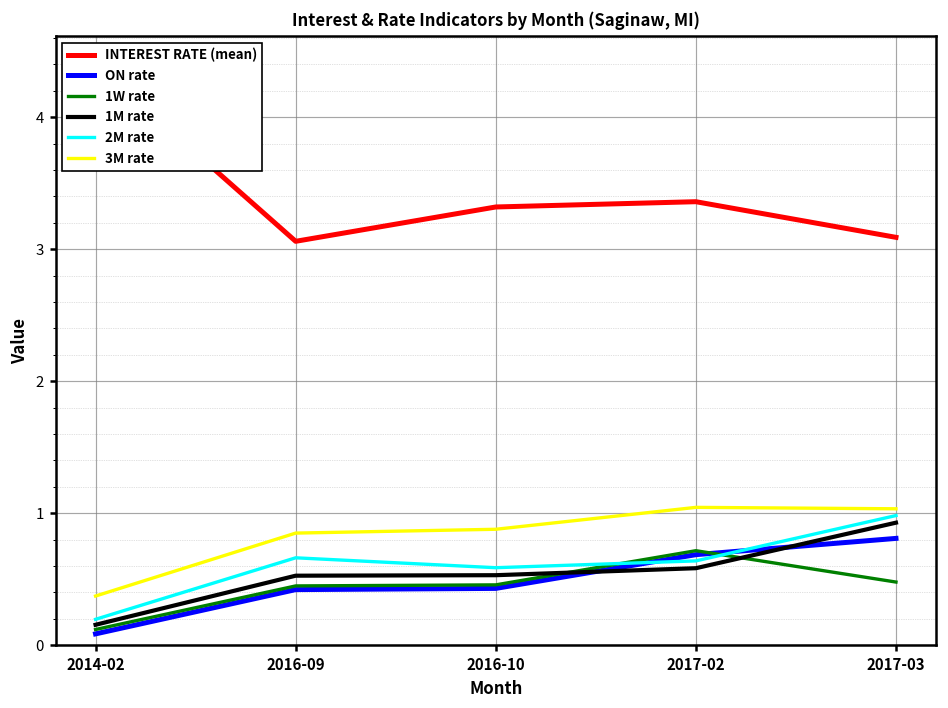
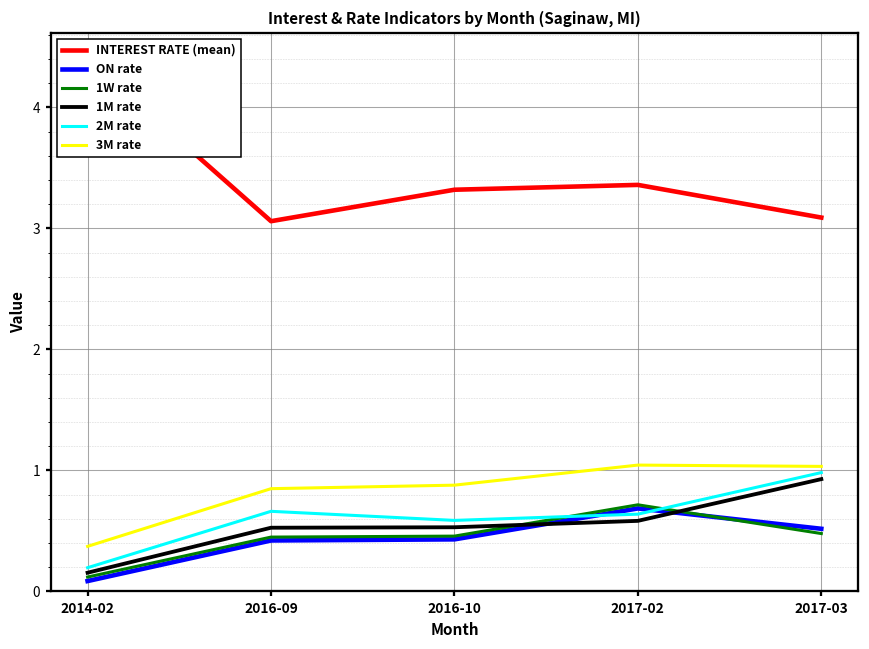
ON rate, 2017-03: 0.81 -> 0.52
